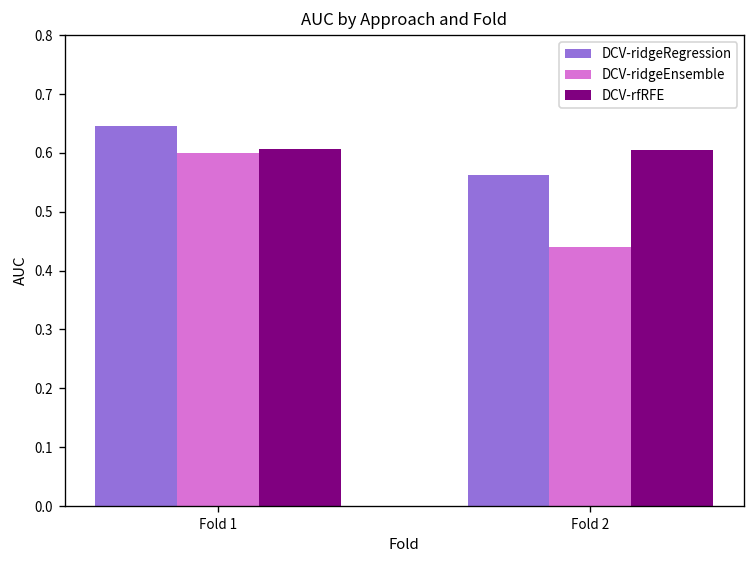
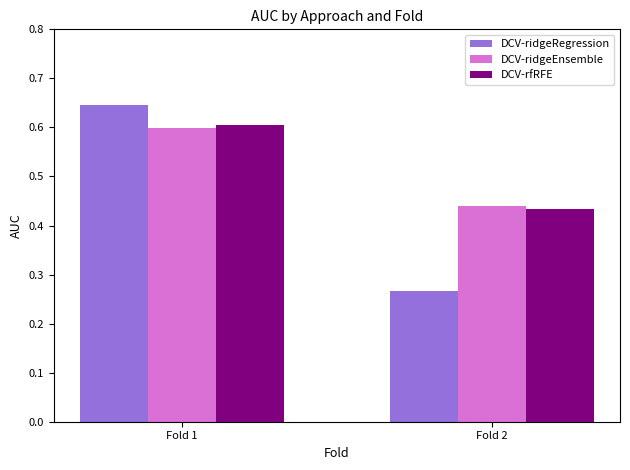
DCV-ridgeRegression, Fold 2: 0.56 -> 0.27
DCV-rfRFE, Fold 2: 0.60 -> 0.43
